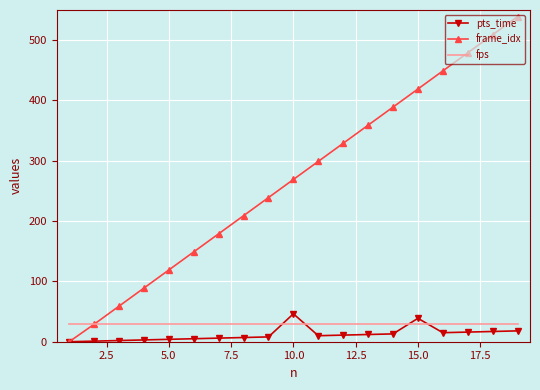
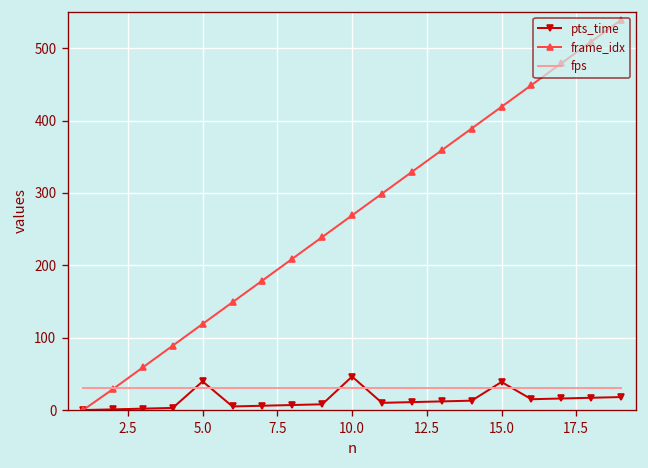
pts_time, 5.0: 0 -> 40
